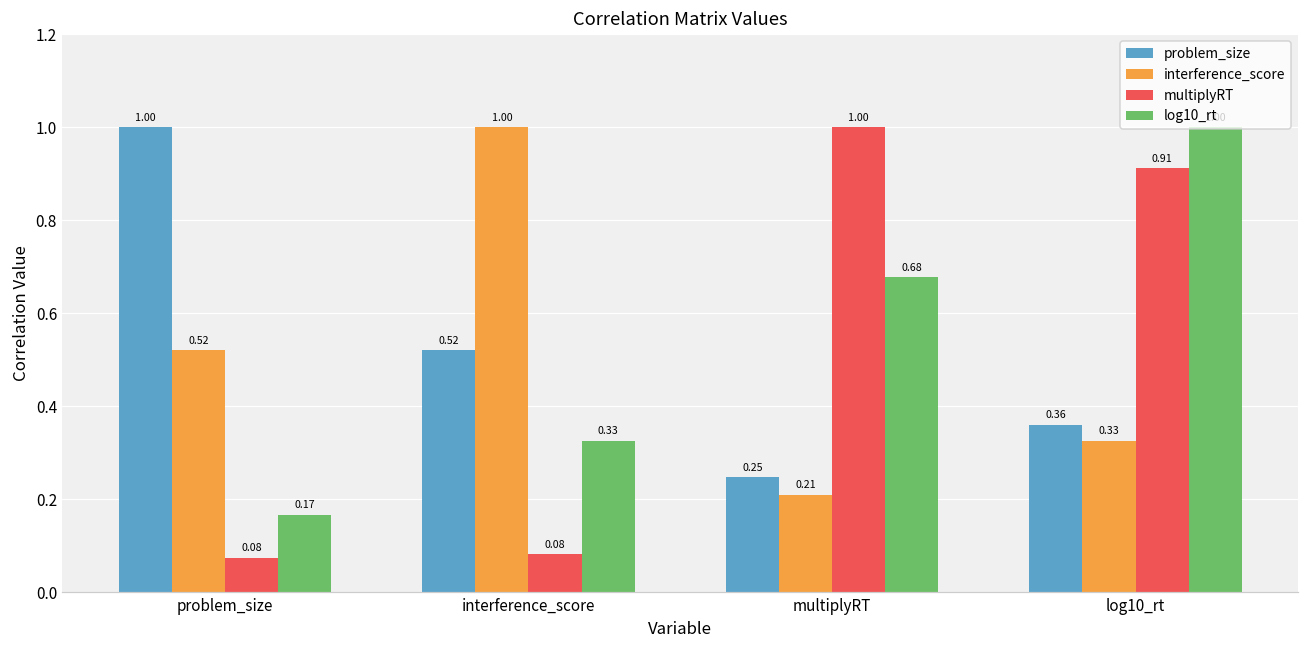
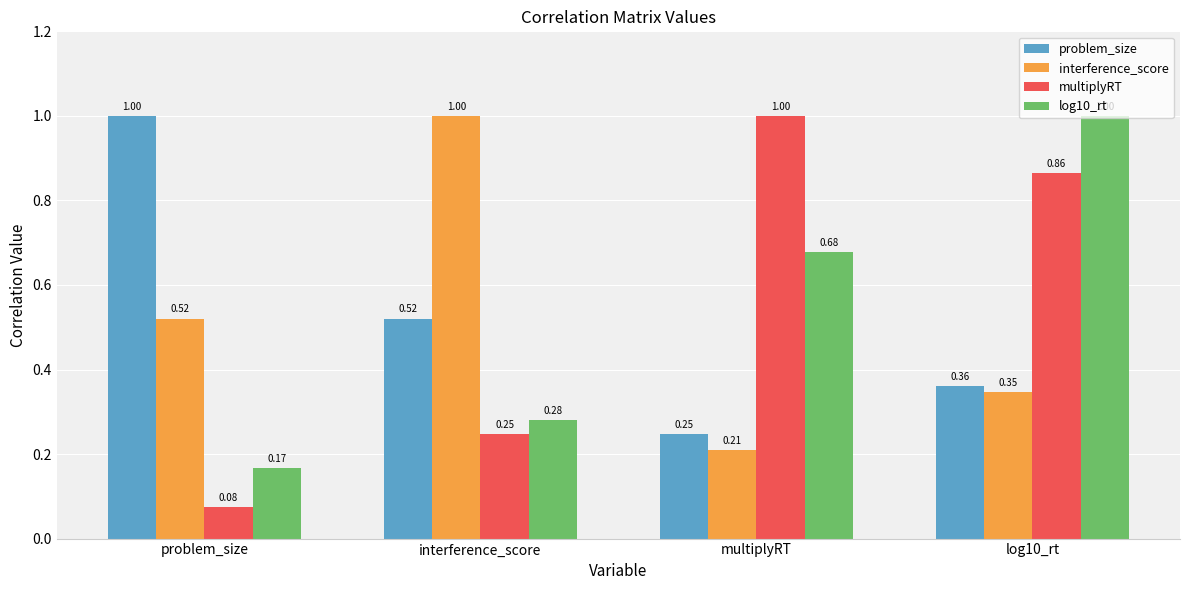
multiplyRT, interference_score: 0.08 -> 0.25
log10_rt, interference_score: 0.33 -> 0.28
interference_score, log10_rt: 0.33 -> 0.35
multiplyRT, log10_rt: 0.91 -> 0.86
